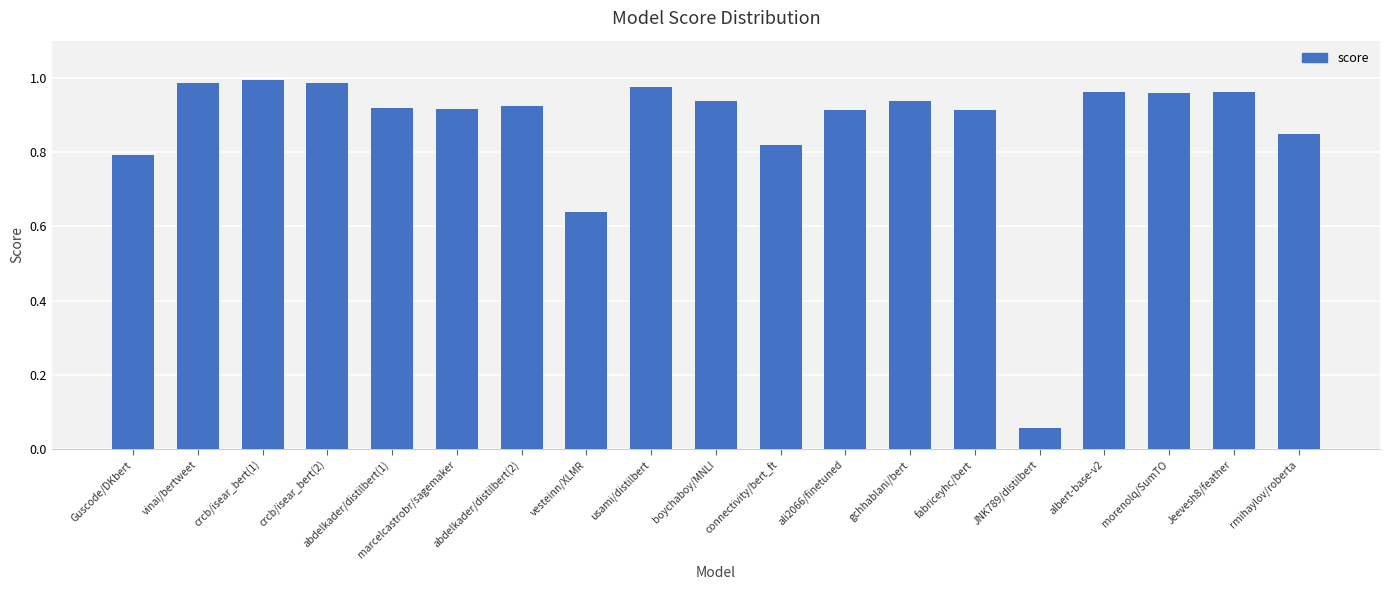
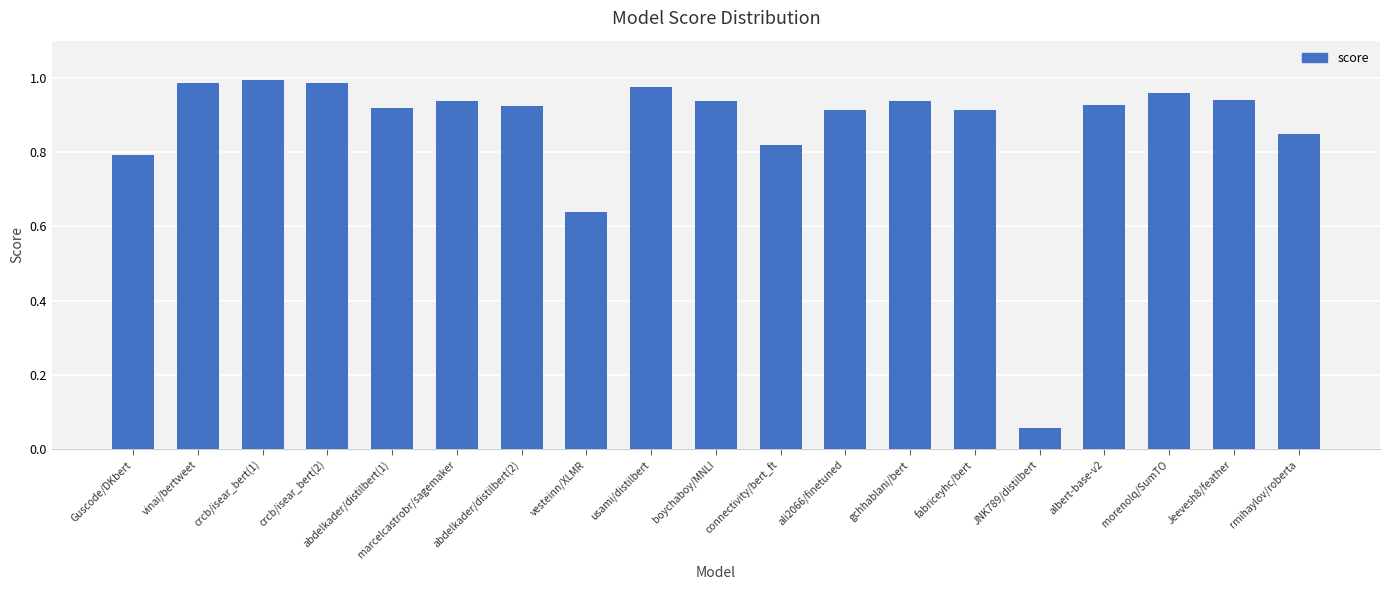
marcelcastrobr/sagemaker: 0.92 -> 0.94
albert-base-v2: 0.96 -> 0.93
Jeevesh8/feather: 0.96 -> 0.94
